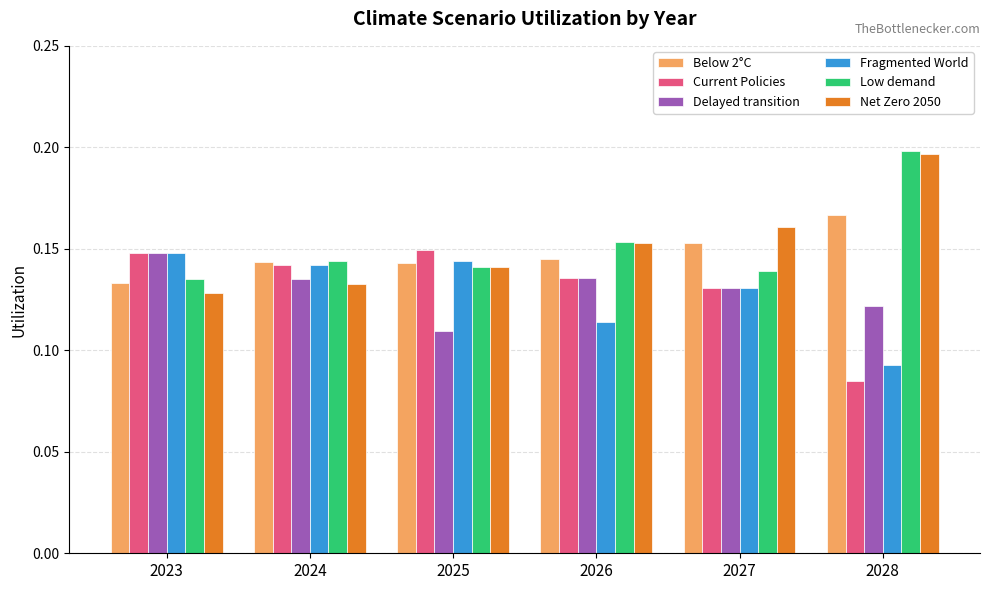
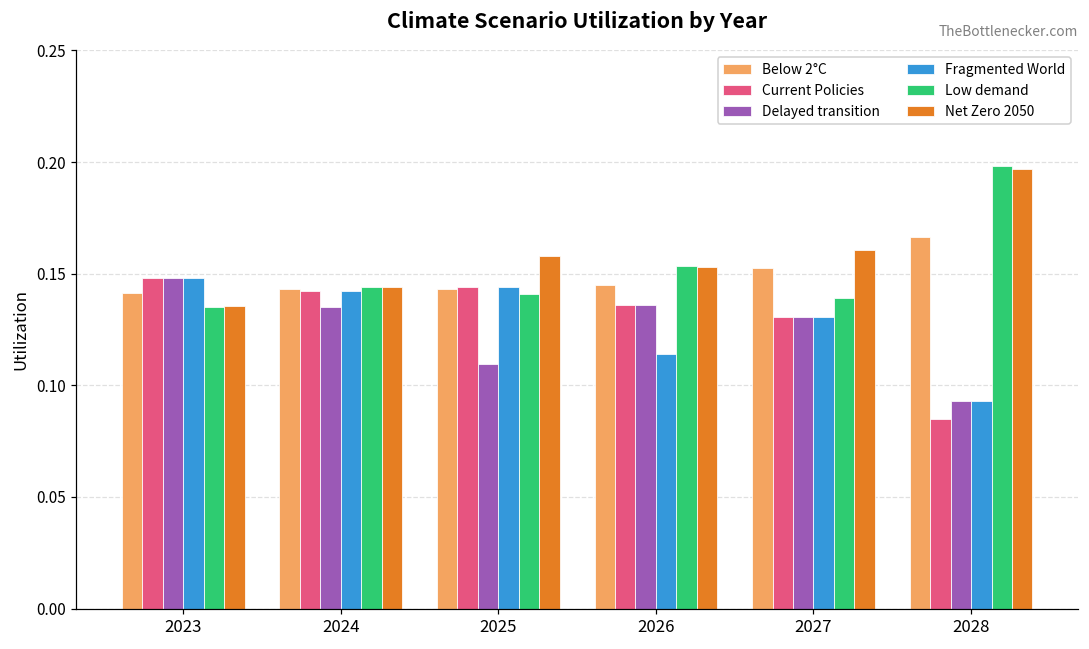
Below 2°C, 2023: 0.133 -> 0.141
Net Zero 2050, 2023: 0.128 -> 0.135
Net Zero 2050, 2024: 0.133 -> 0.144
Current Policies, 2025: 0.150 -> 0.144
Net Zero 2050, 2025: 0.141 -> 0.158
Delayed transition, 2028: 0.122 -> 0.093
